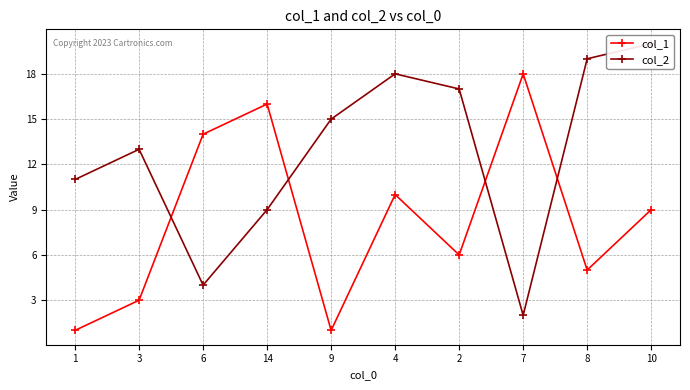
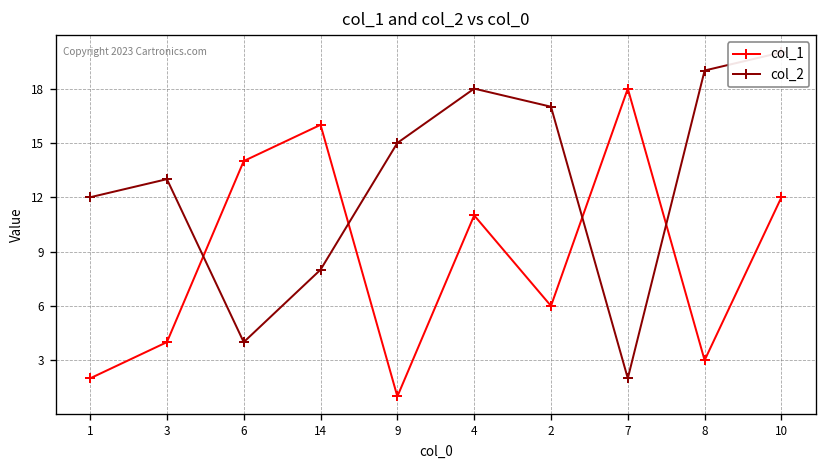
col_1, 1: 1 -> 2
col_2, 1: 11 -> 12
col_1, 3: 3 -> 4
col_2, 14: 9 -> 8
col_1, 4: 10 -> 11
col_1, 8: 5 -> 3
col_1, 10: 9 -> 12
